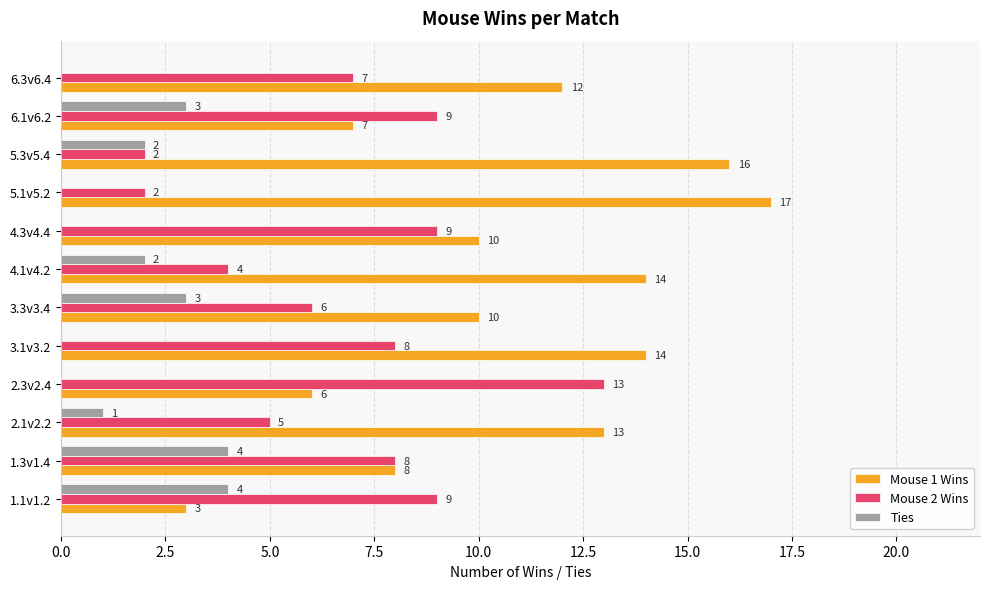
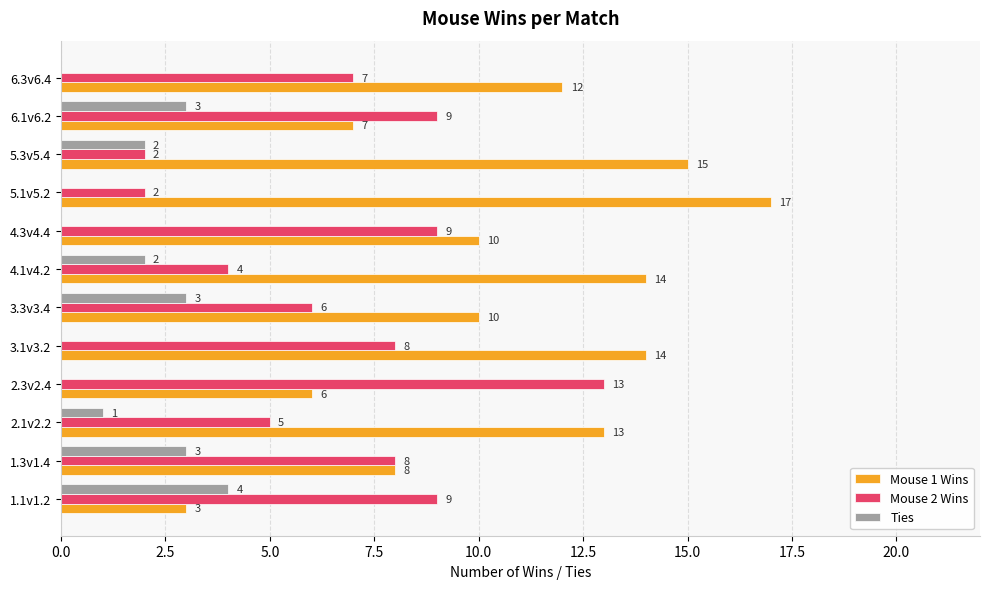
Mouse 1 Wins, 5.3v5.4: 16 -> 15
Ties, 1.3v1.4: 4 -> 3
